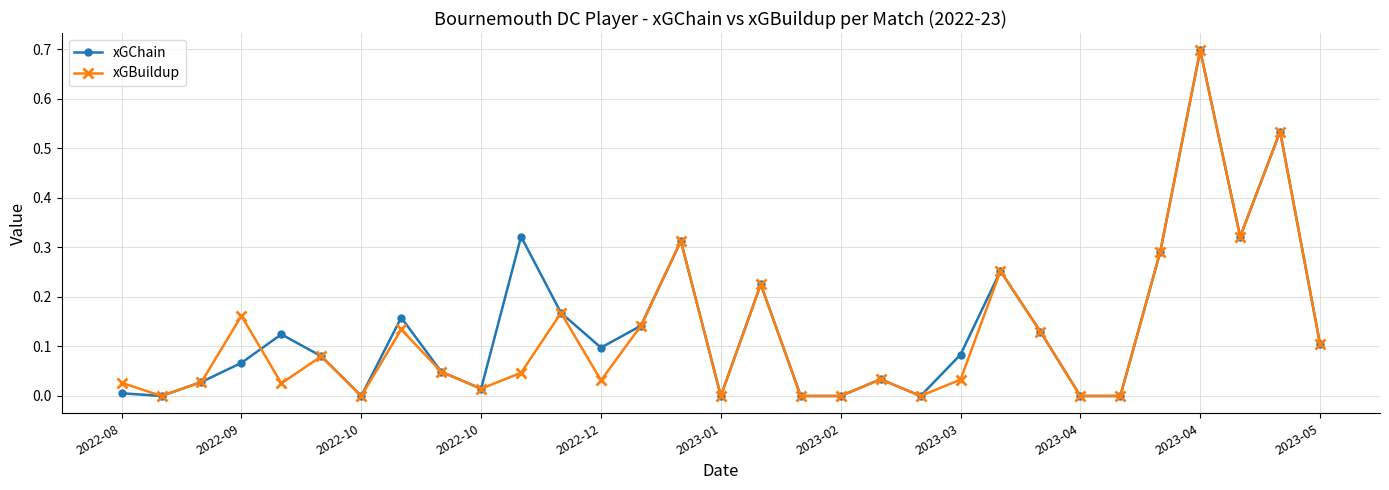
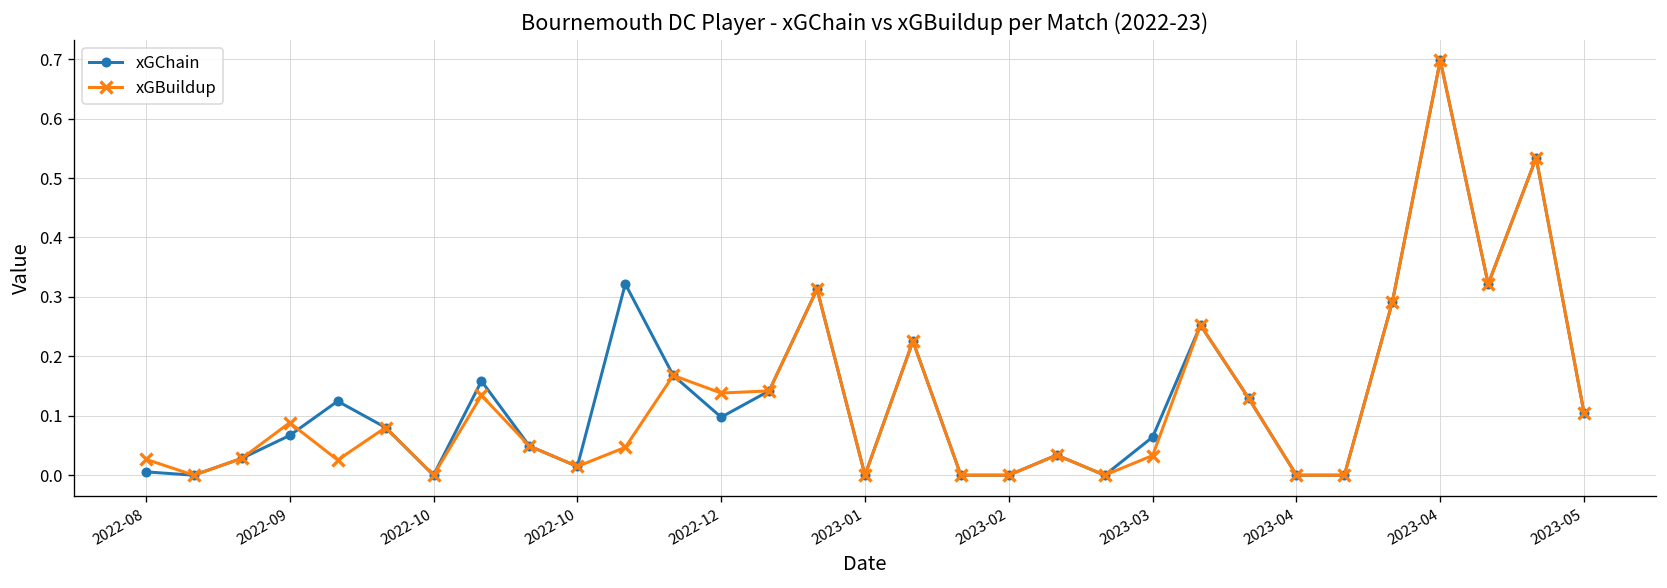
xGBuildup, 2022-09: 0.16 -> 0.09
xGBuildup, 2022-12: 0.03 -> 0.14
xGChain, 2023-03: 0.08 -> 0.06
